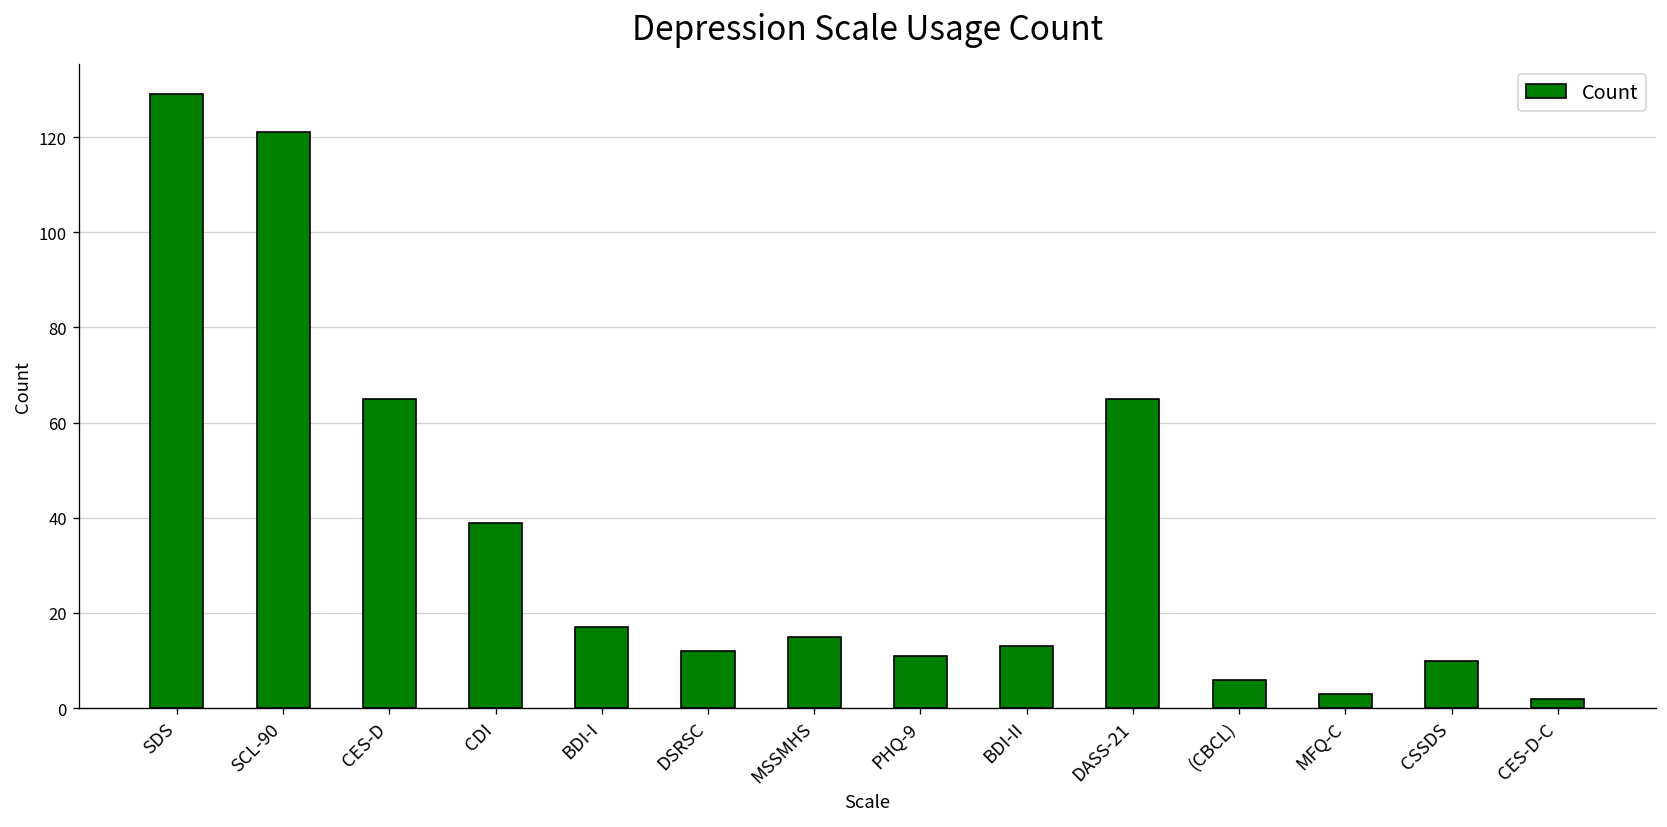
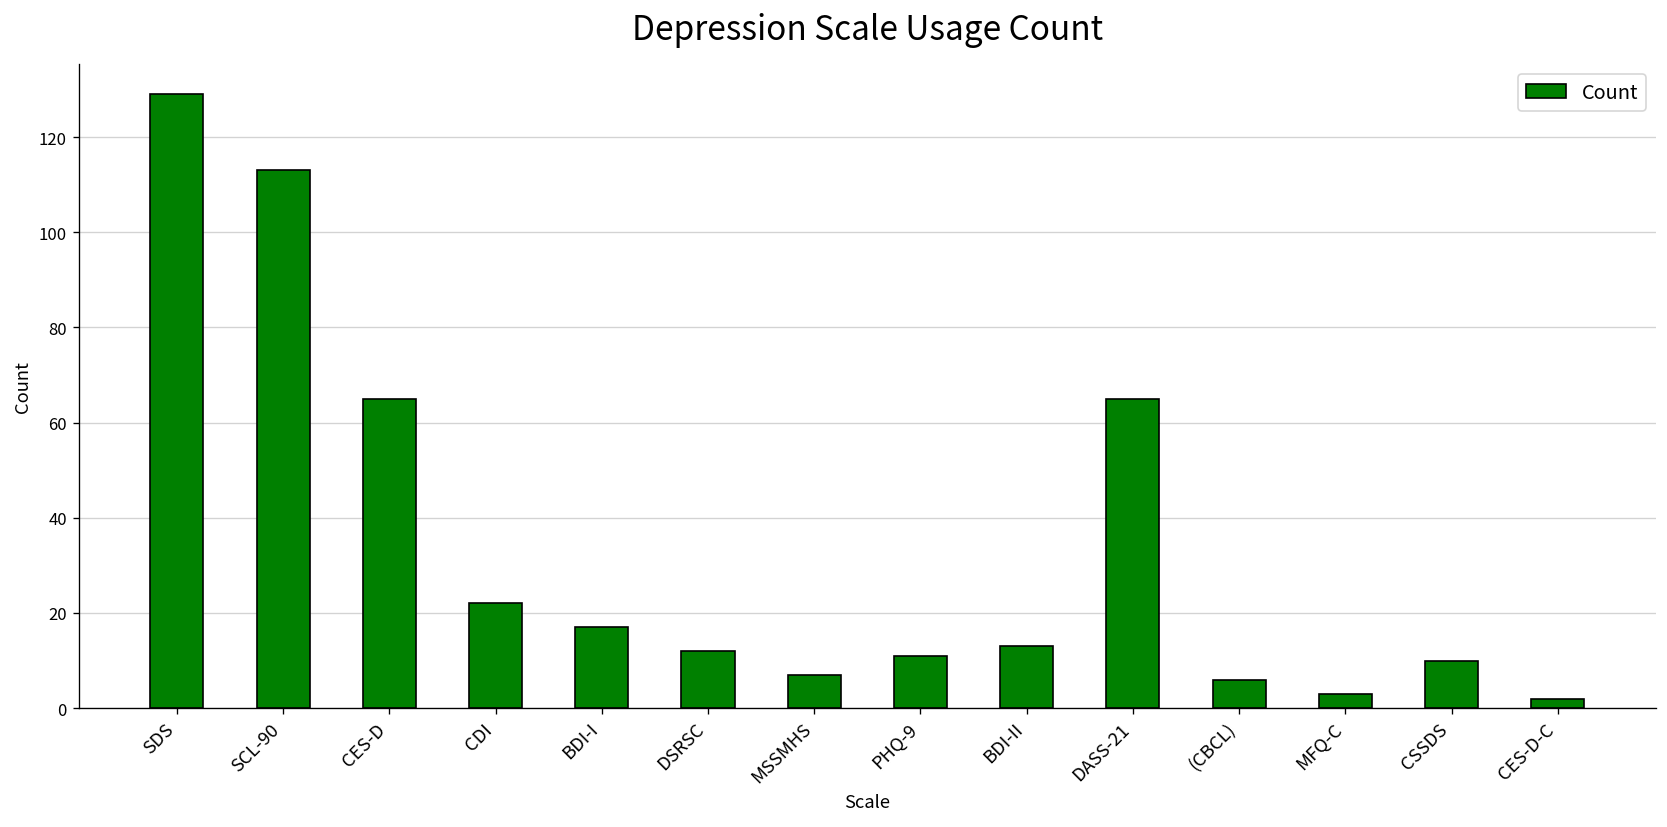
SCL-90: 121 -> 113
CDI: 39 -> 22
MSSMHS: 15 -> 7
